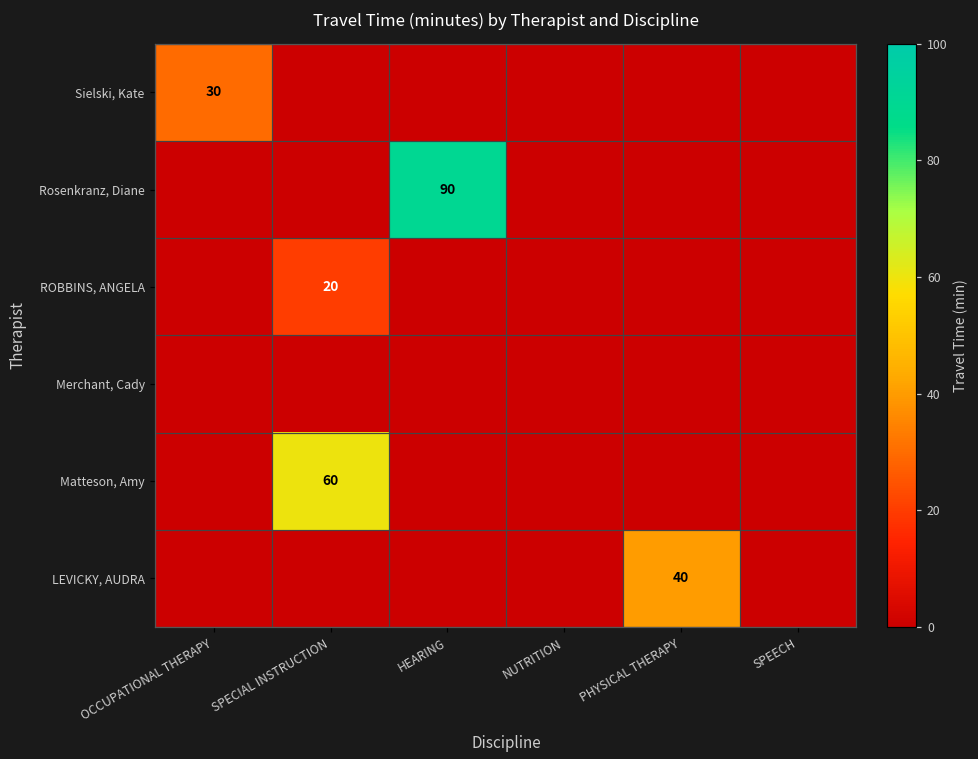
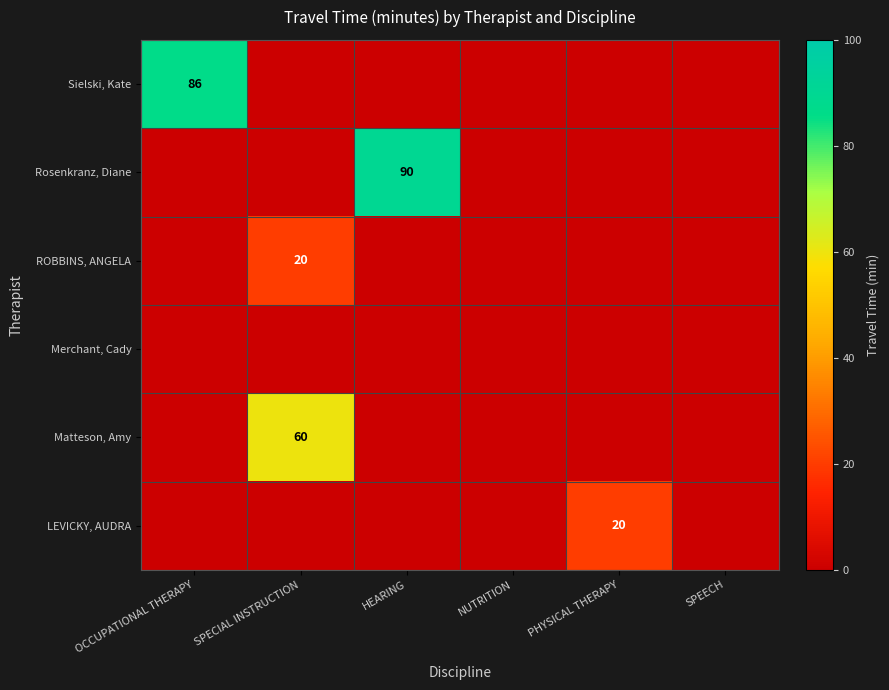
Sielski, Kate, OCCUPATIONAL THERAPY: 30 -> 86
LEVICKY, AUDRA, PHYSICAL THERAPY: 40 -> 20
